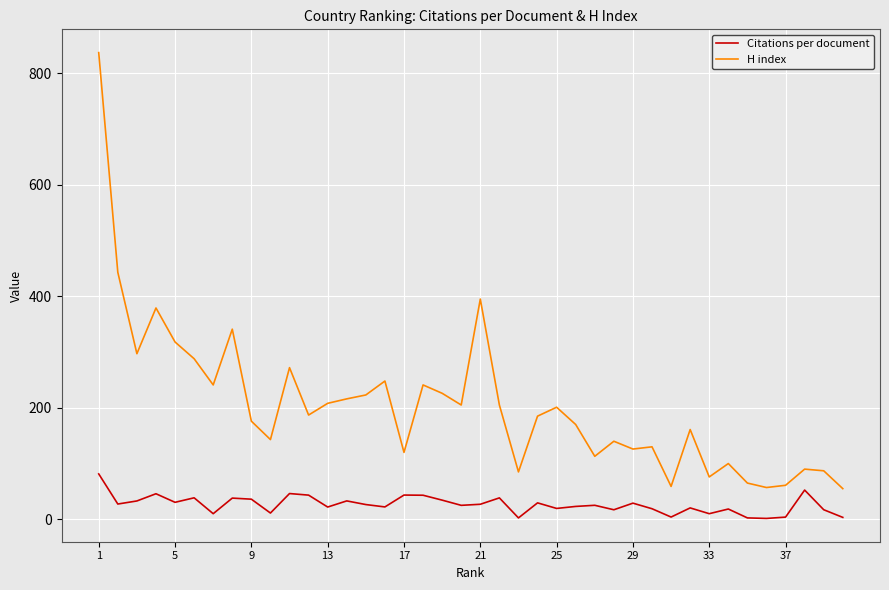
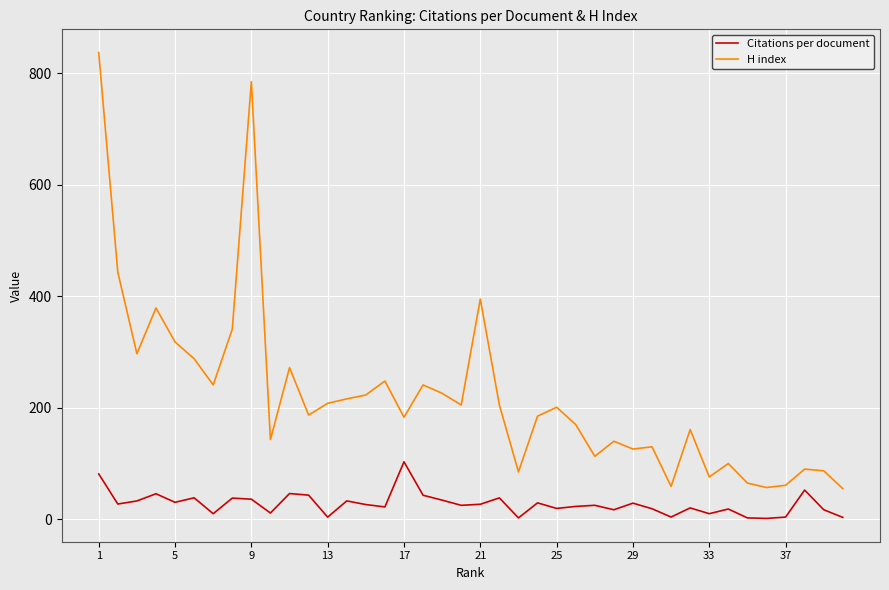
H index, 9: 180 -> 790
Citations per document, 13: 20 -> 0
Citations per document, 17: 40 -> 100
H index, 17: 120 -> 180
